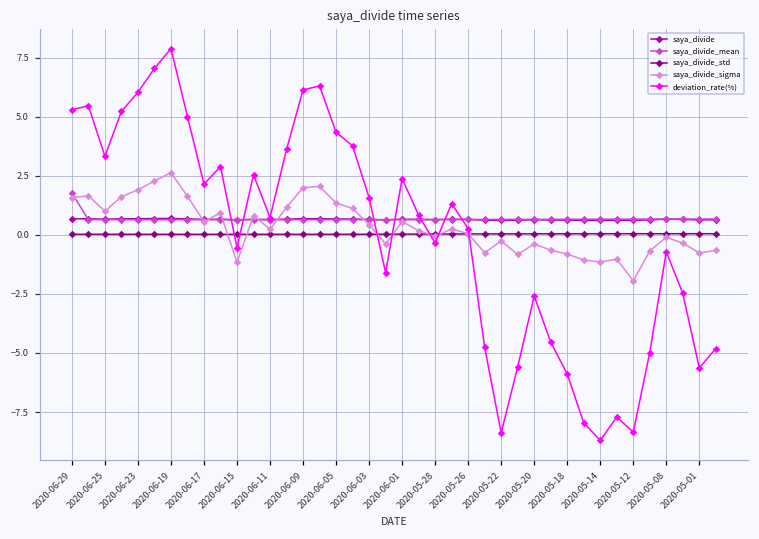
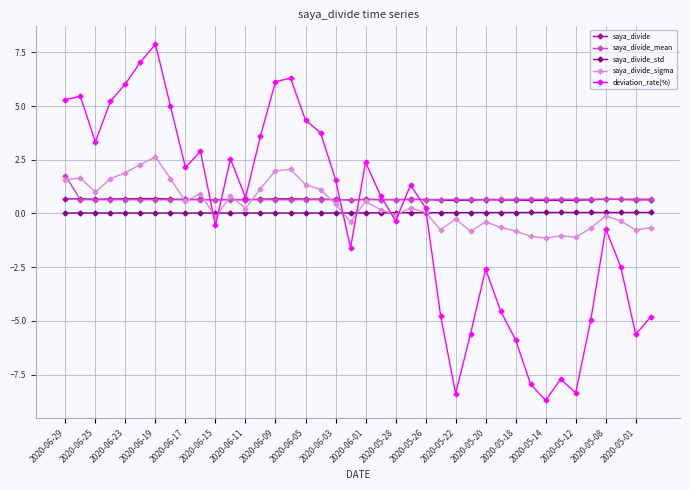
saya_divide_sigma, 2020-06-15: -1.2 -> -0.2
saya_divide_sigma, 2020-05-12: -2.0 -> -1.1
